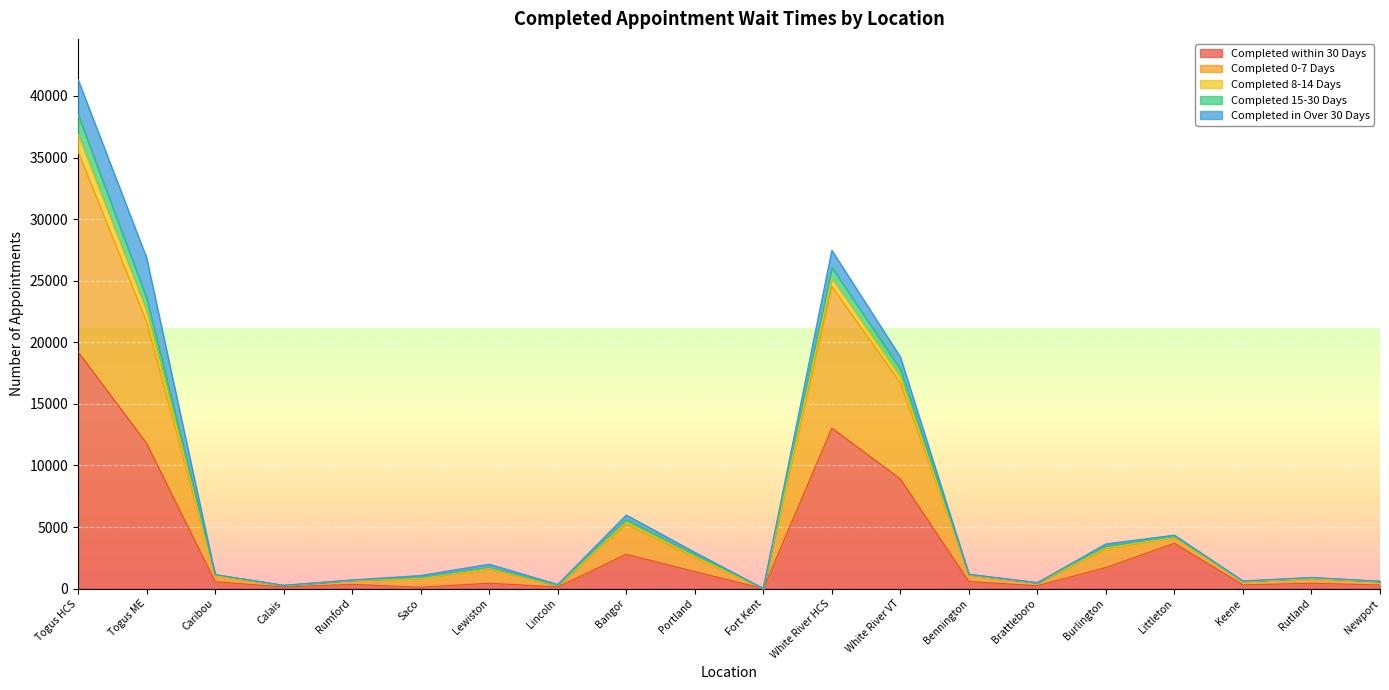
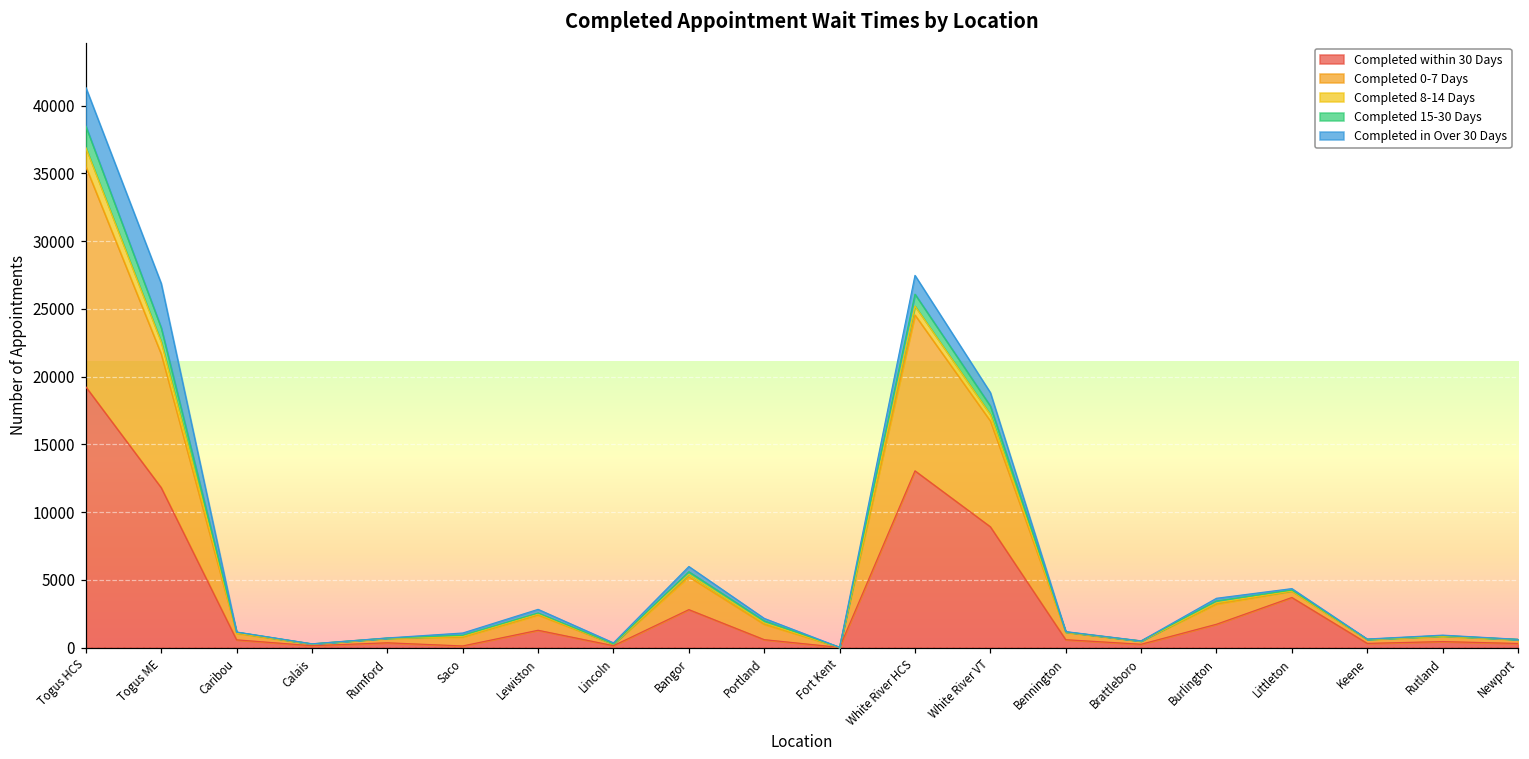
Completed within 30 Days, Lewiston: 400 -> 1300
Completed within 30 Days, Portland: 1400 -> 600
